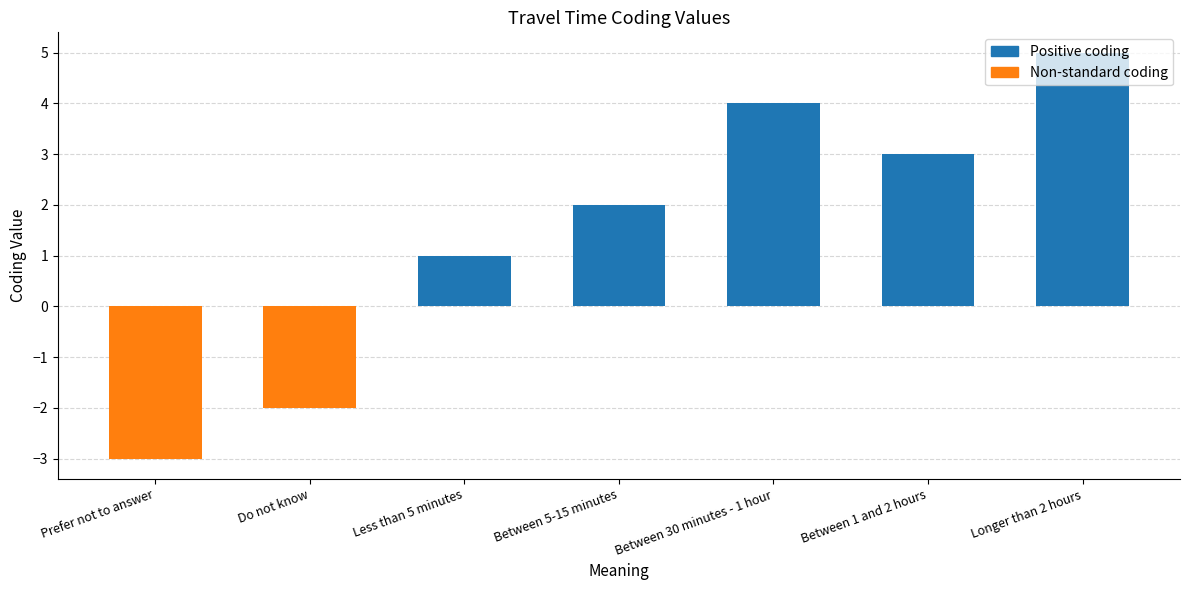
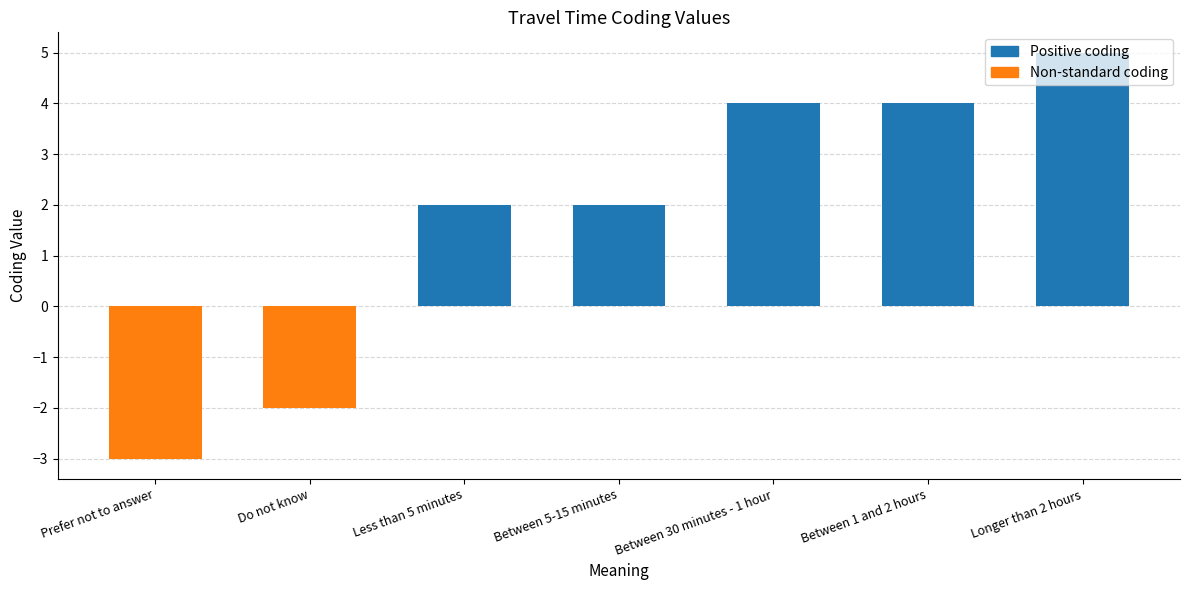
Less than 5 minutes: 1 -> 2
Between 1 and 2 hours: 3 -> 4
